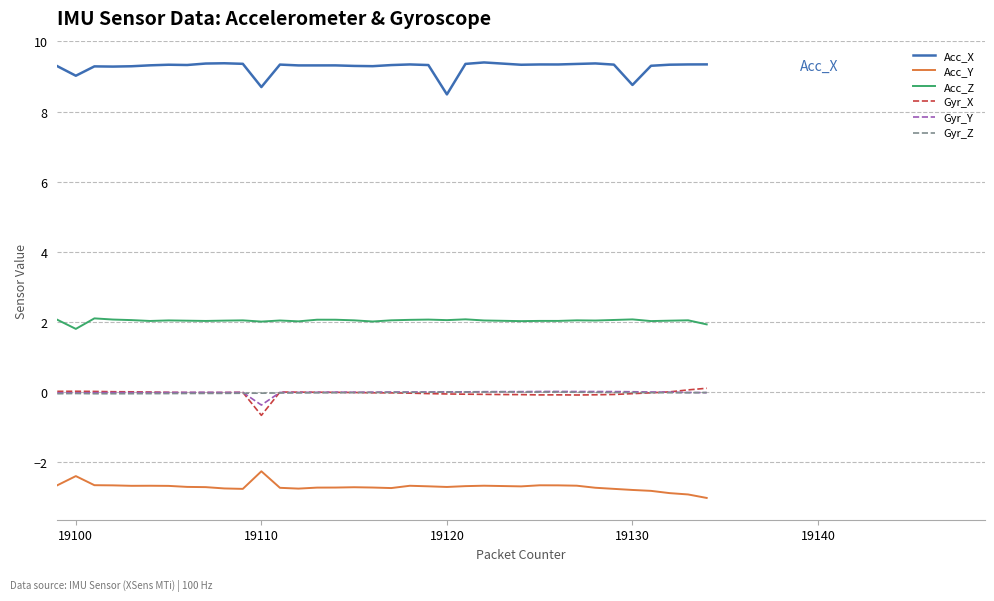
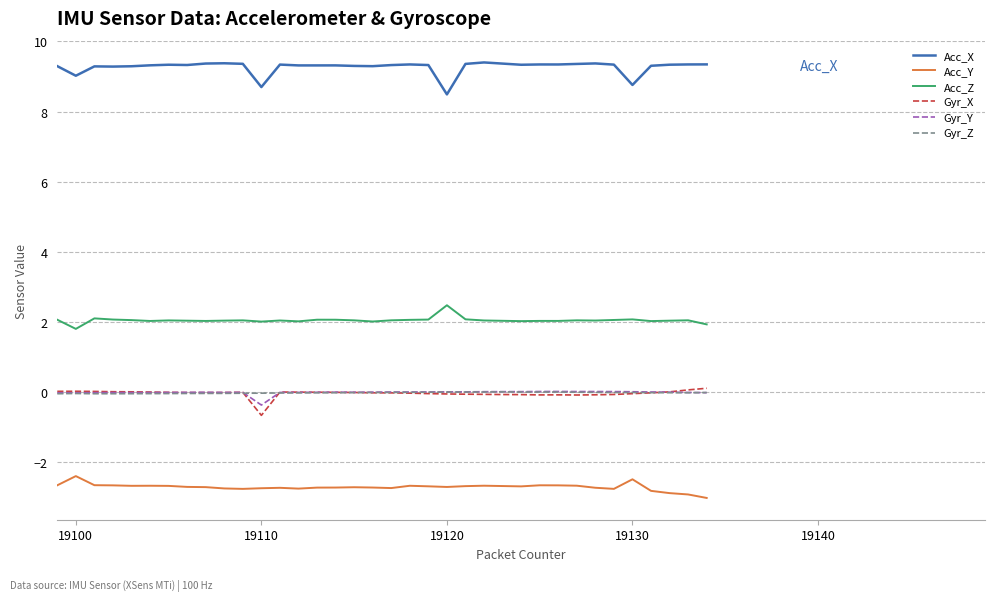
Acc_Y, 19110: -2.3 -> -2.7
Acc_Z, 19120: 2.1 -> 2.5
Acc_Y, 19130: -2.8 -> -2.5
